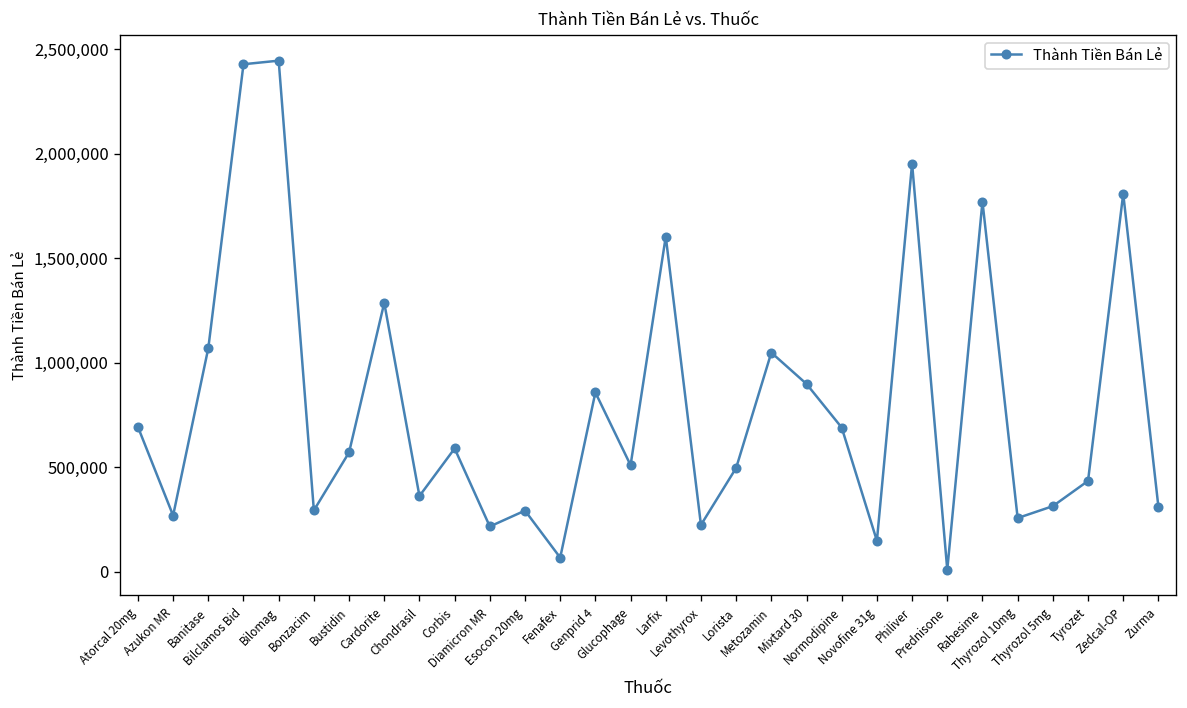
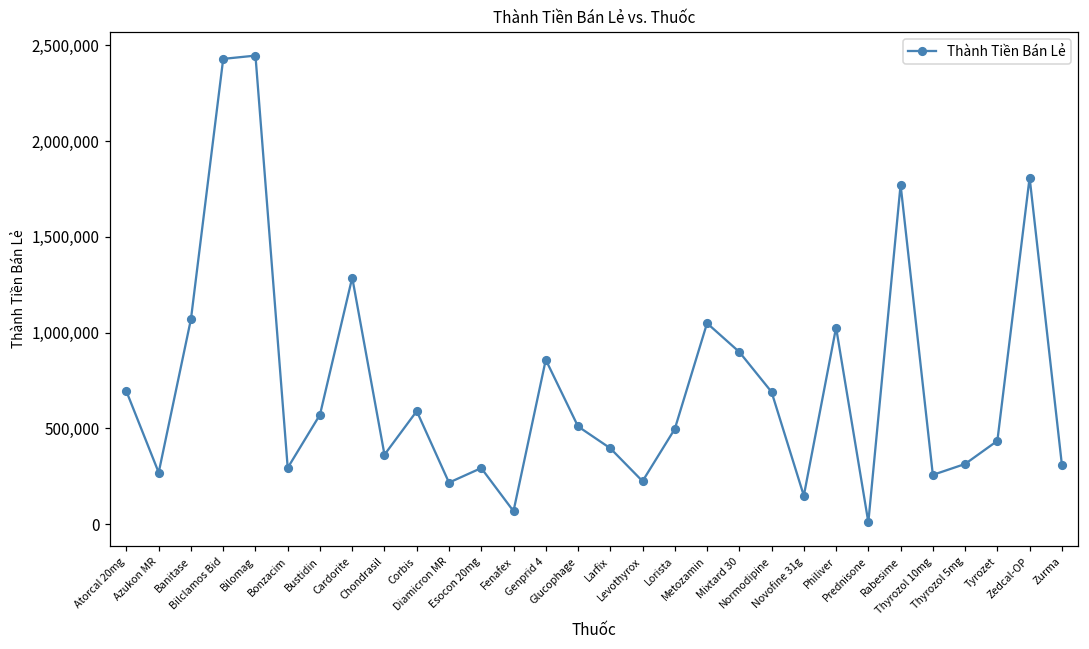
Larfix: 1,600,000 -> 400,000
Philiver: 1,950,000 -> 1,030,000
